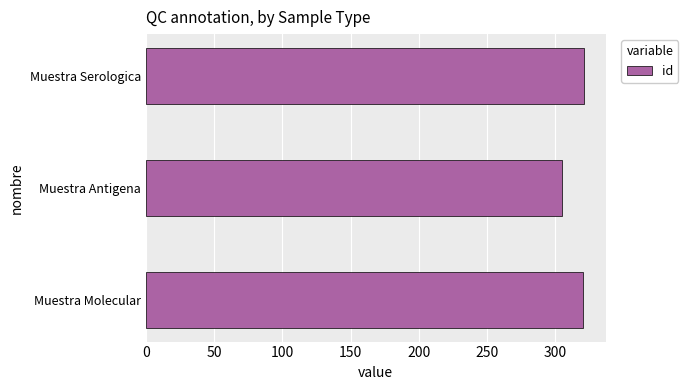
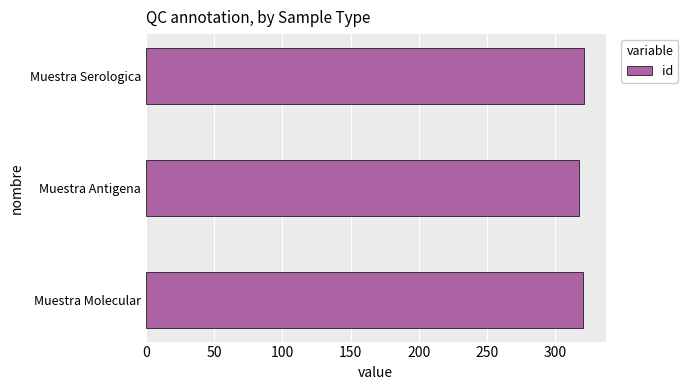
Muestra Antigena: 305 -> 317
